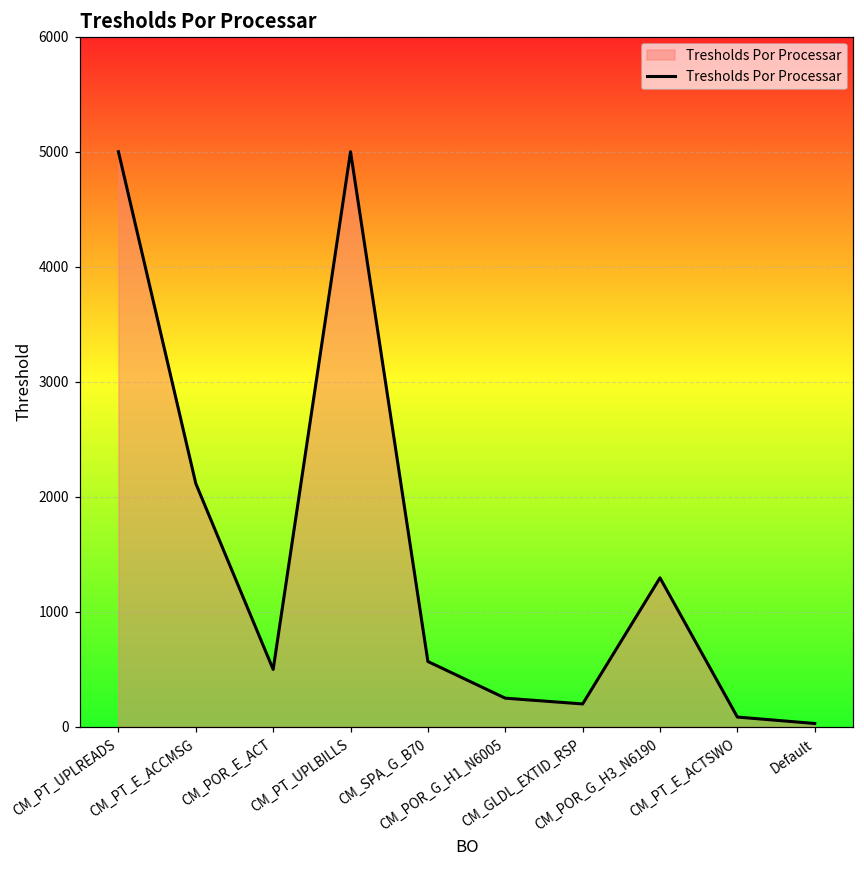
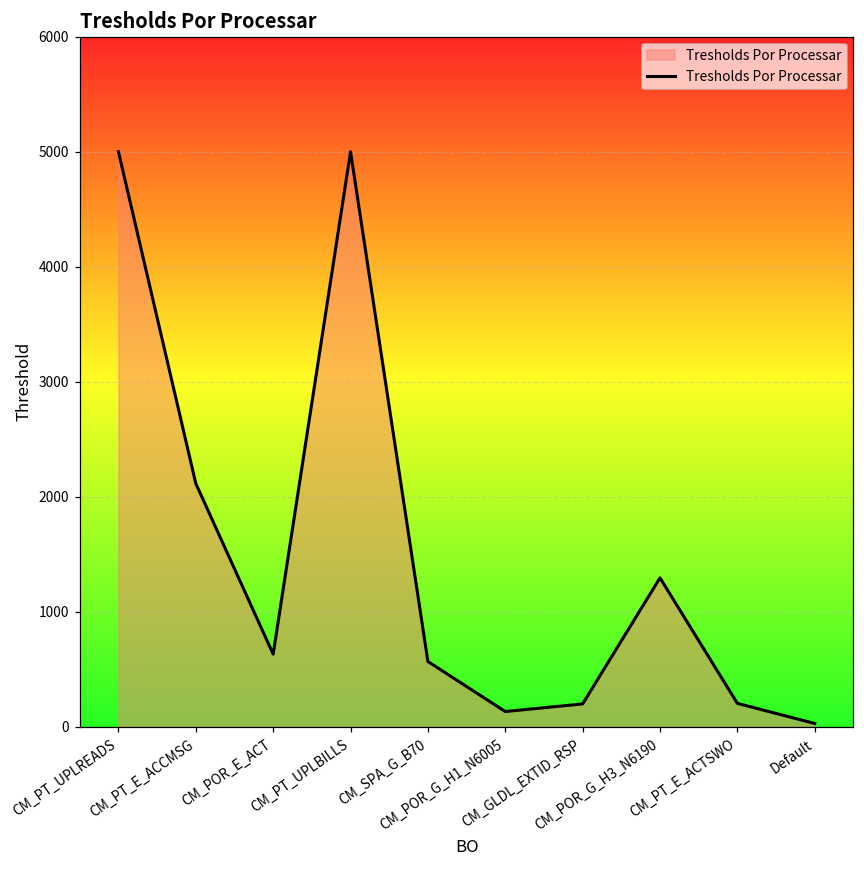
CM_POR_E_ACT: 500 -> 630
CM_POR_G_H1_N6005: 250 -> 130
CM_PT_E_ACTSWO: 90 -> 210
